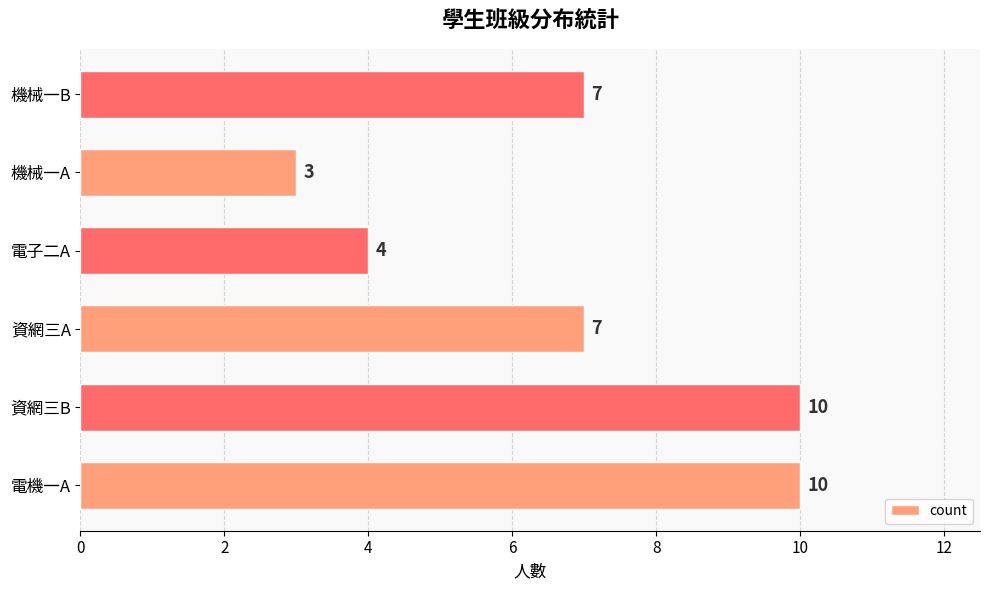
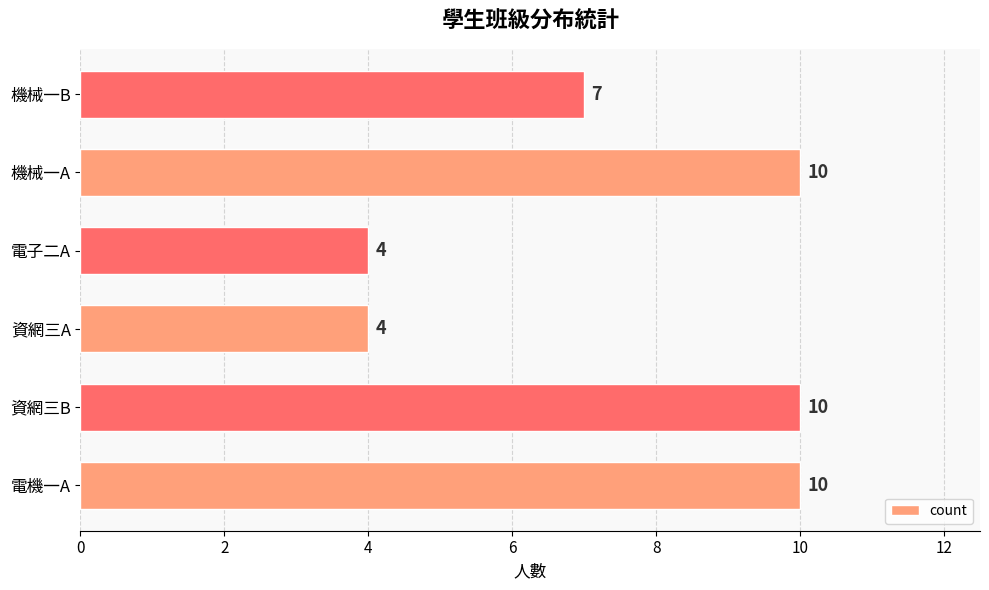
機械一A: 3 -> 10
資網三A: 7 -> 4
